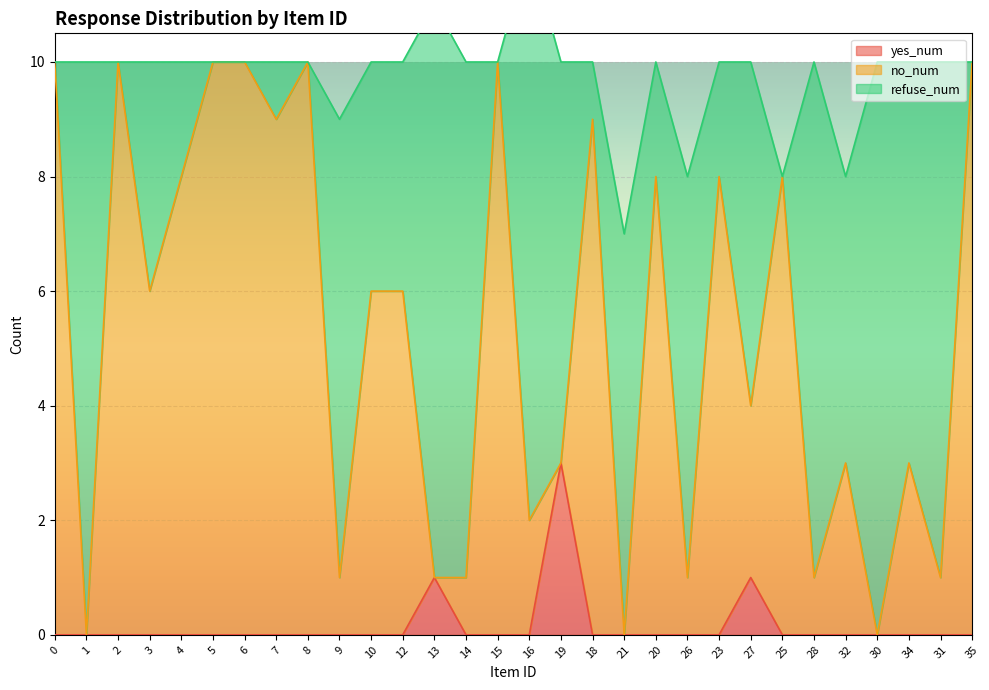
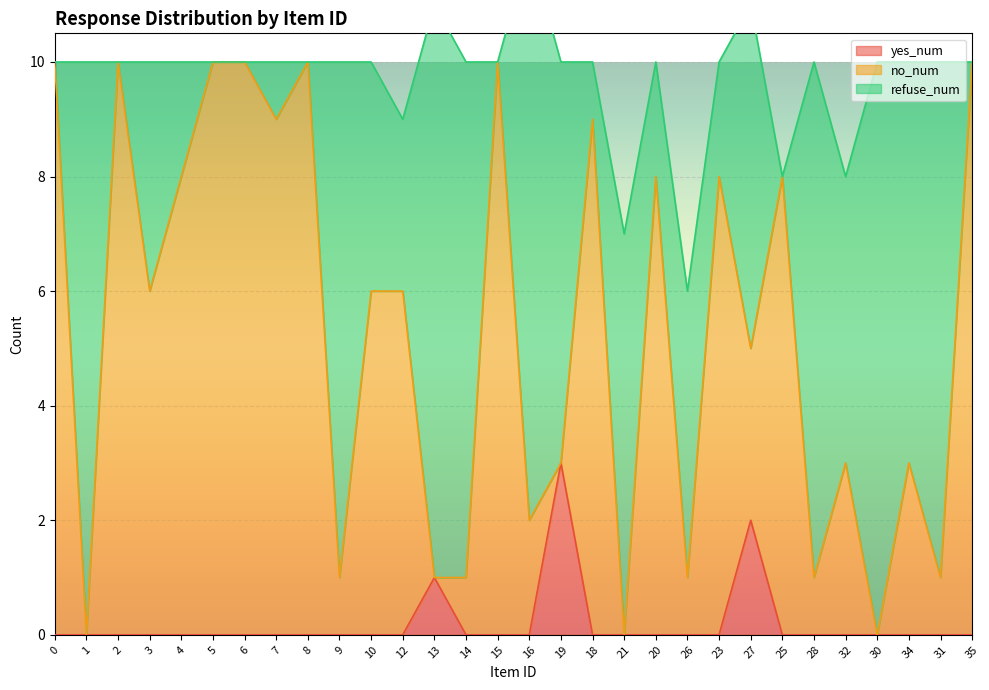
refuse_num, 9: 8 -> 9
refuse_num, 12: 4 -> 3
refuse_num, 26: 7 -> 5
yes_num, 27: 1 -> 2
